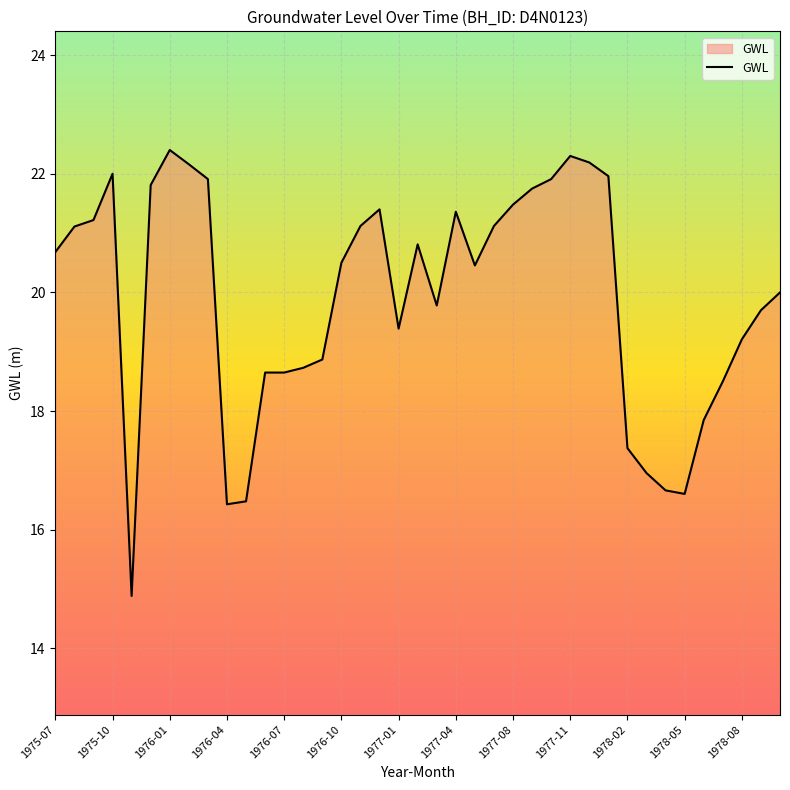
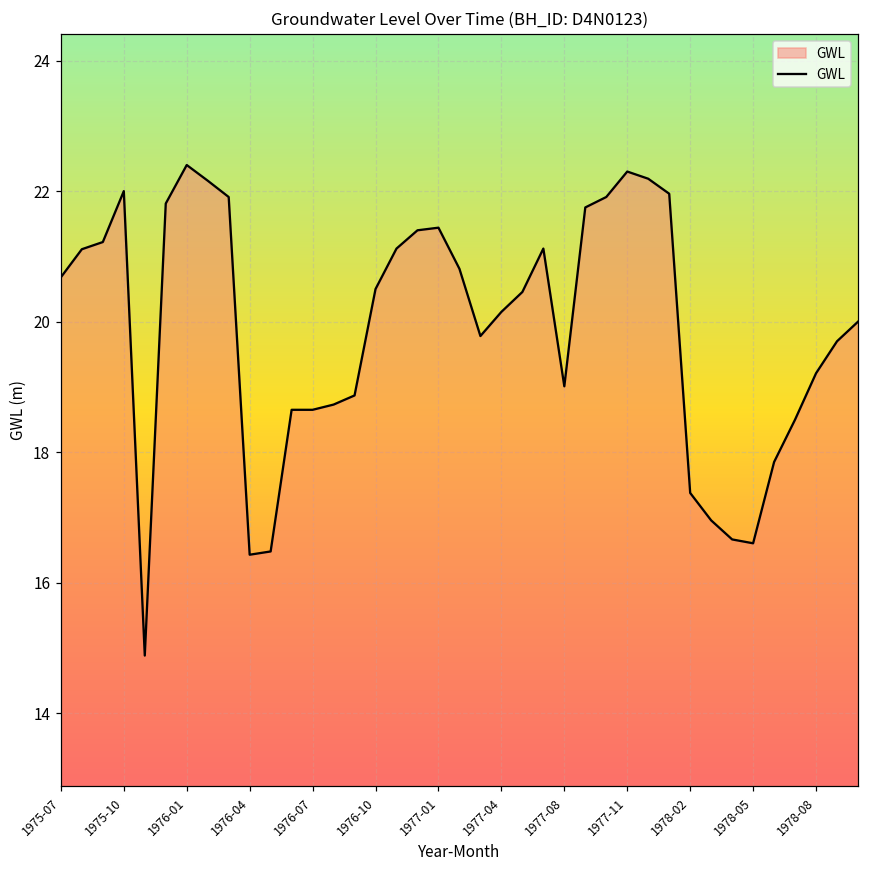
1977-01: 19.4 -> 21.4
1977-04: 21.4 -> 20.2
1977-08: 21.5 -> 19.0
